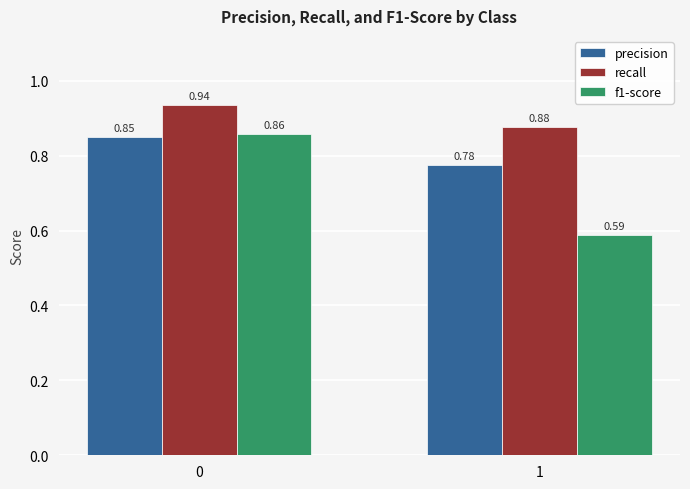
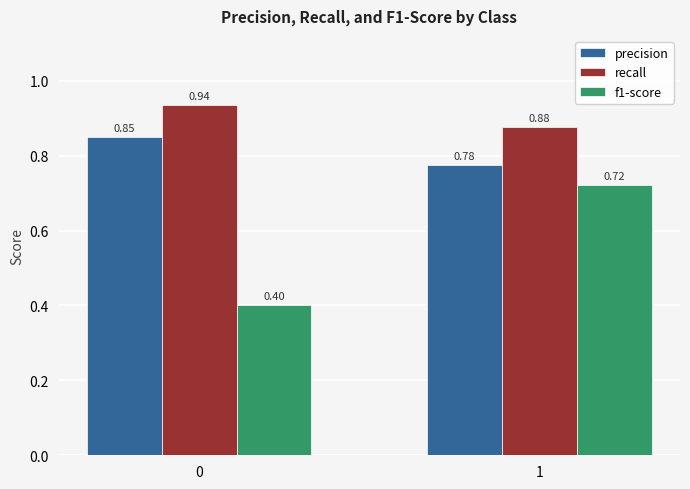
f1-score, 0: 0.86 -> 0.40
f1-score, 1: 0.59 -> 0.72
